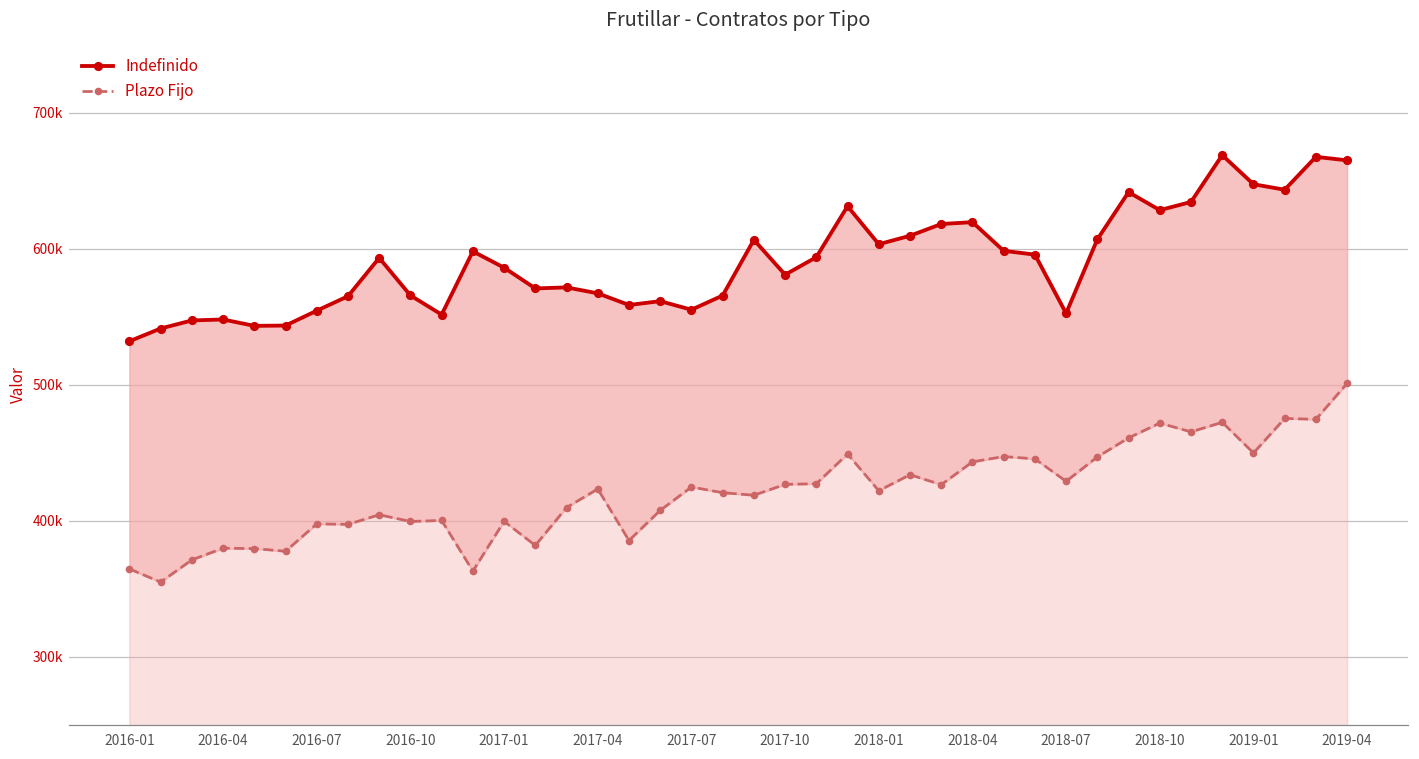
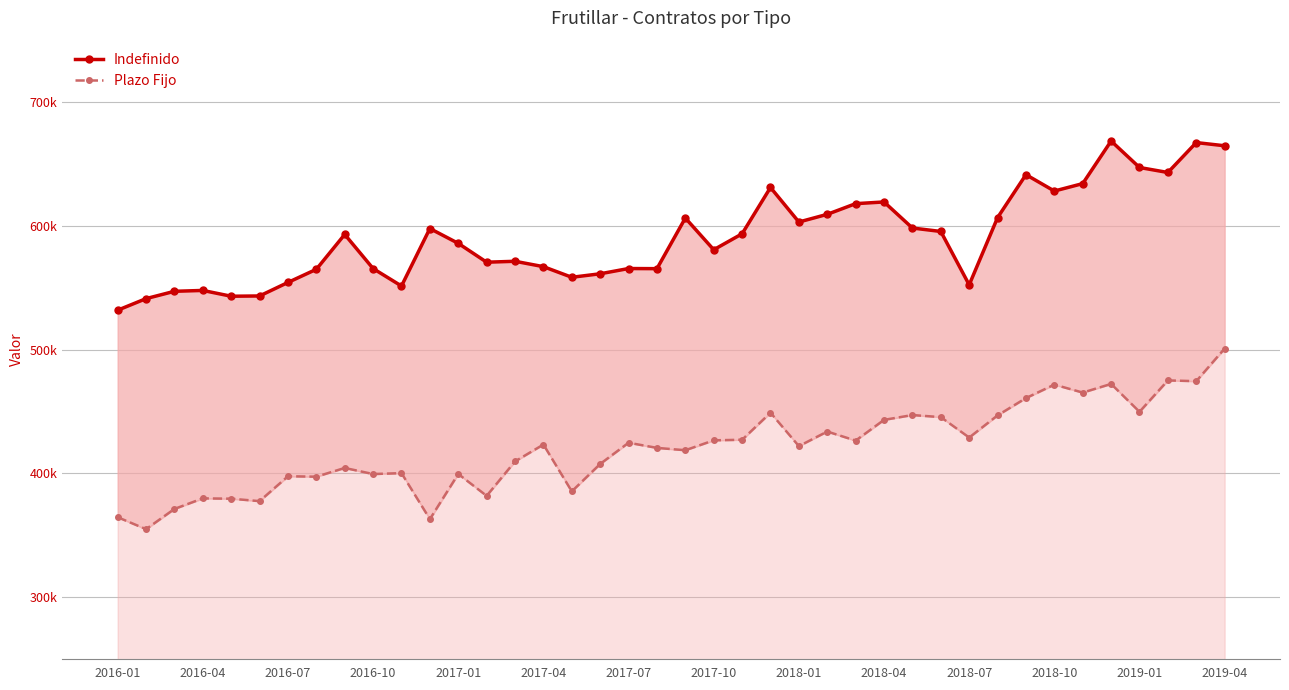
Indefinido, 2017-07: 555000 -> 566000
